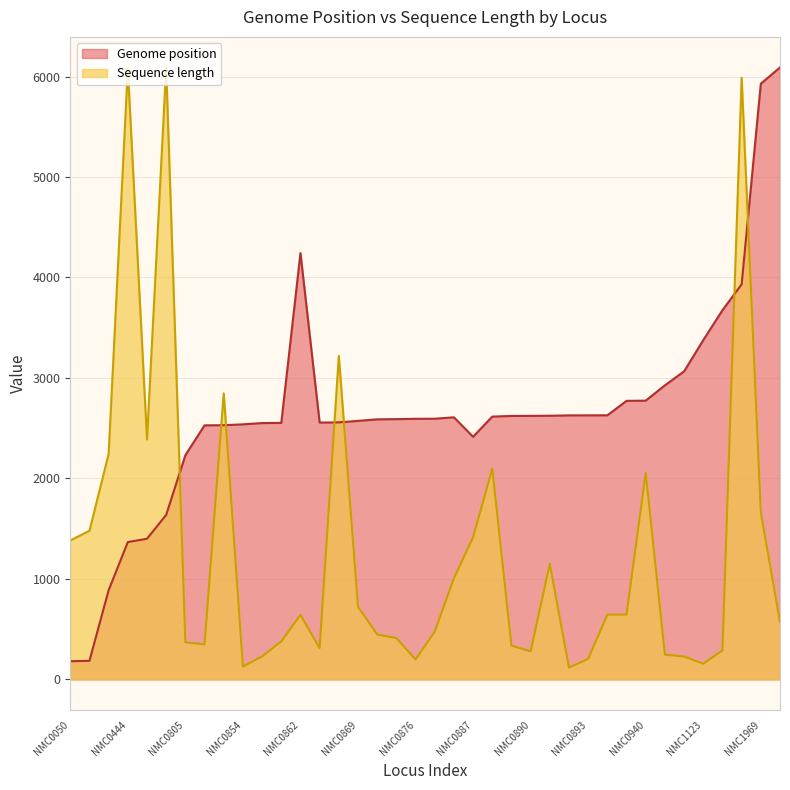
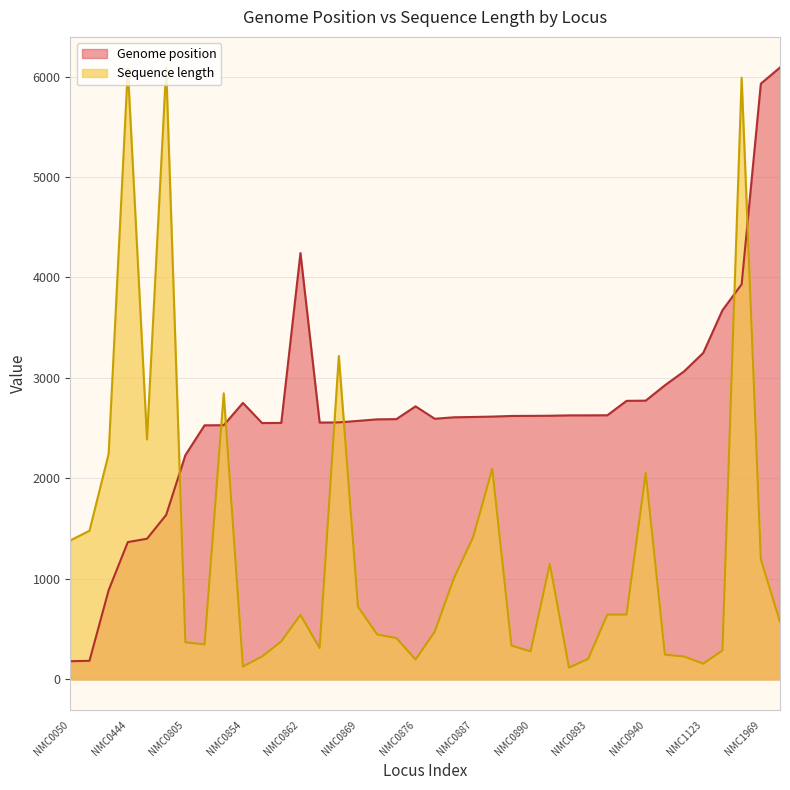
Genome position, NMC0854: 2540 -> 2750
Genome position, NMC0876: 2590 -> 2720
Genome position, NMC0887: 2410 -> 2610
Genome position, NMC1123: 3380 -> 3250
Sequence length, NMC1969: 1660 -> 1200
